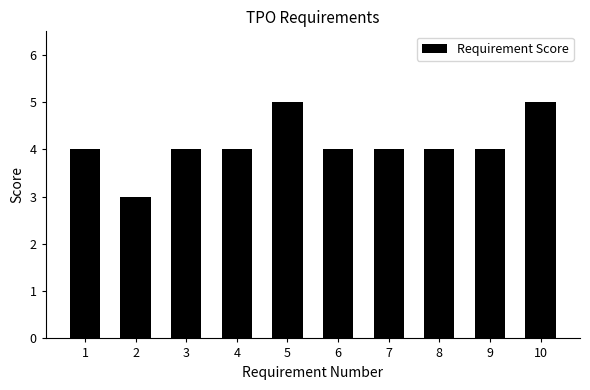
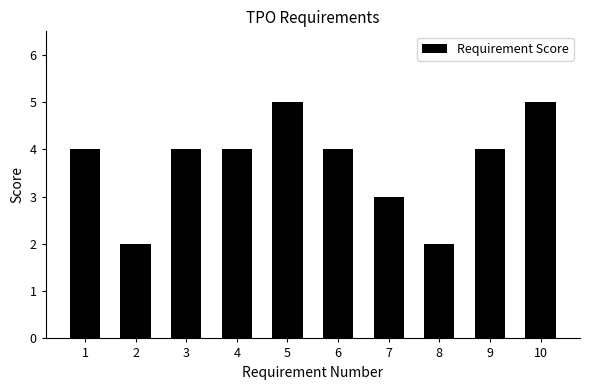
2: 3 -> 2
7: 4 -> 3
8: 4 -> 2
